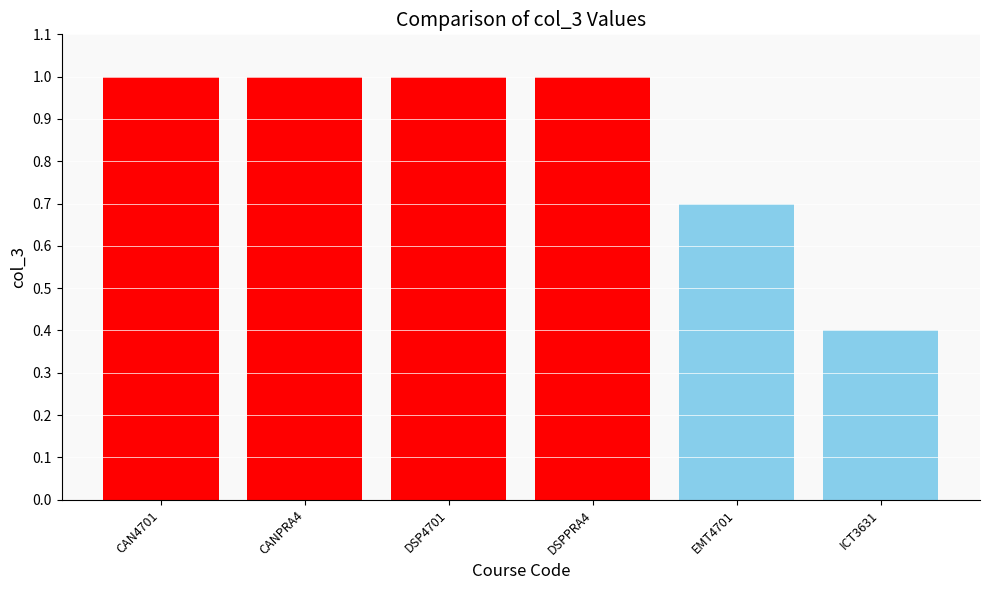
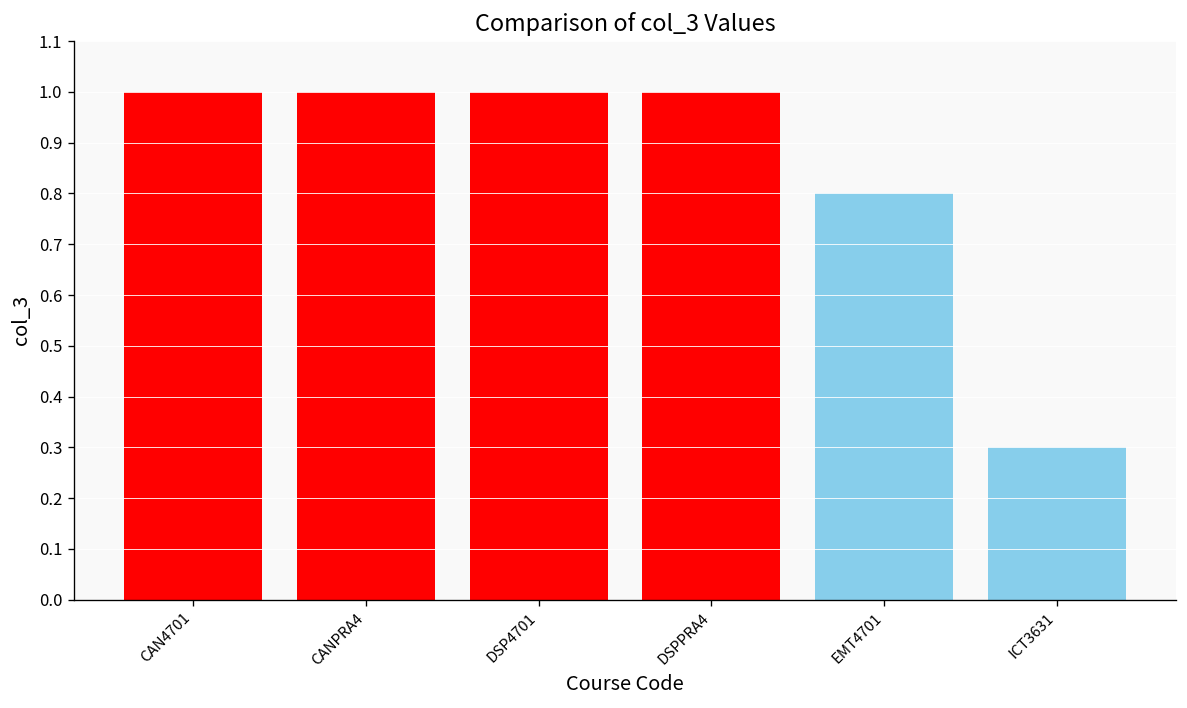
EMT4701: 0.7 -> 0.8
ICT3631: 0.4 -> 0.3
